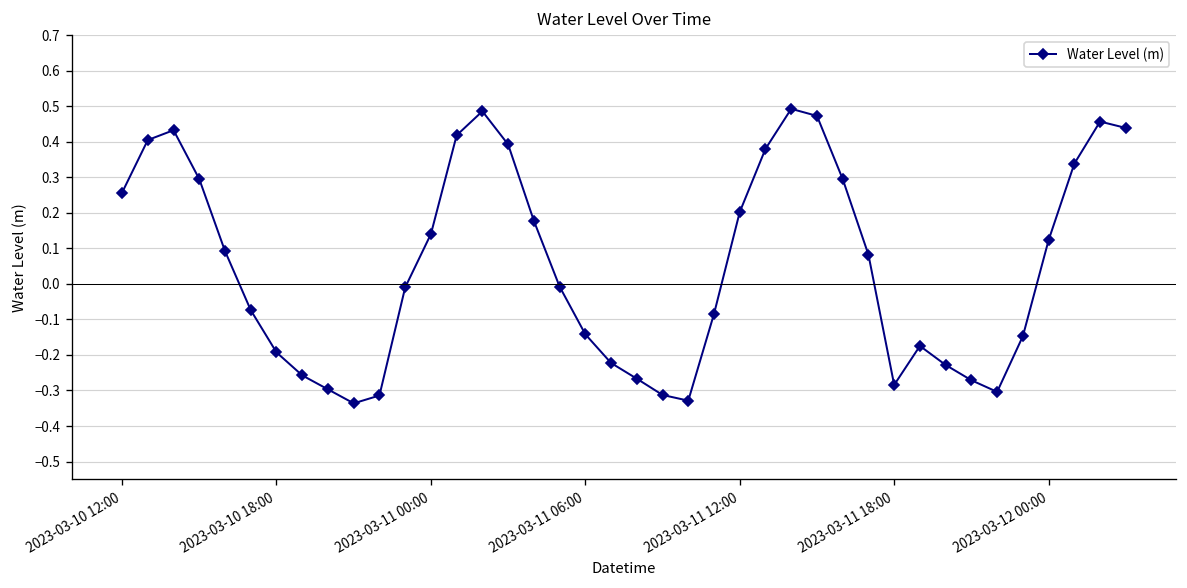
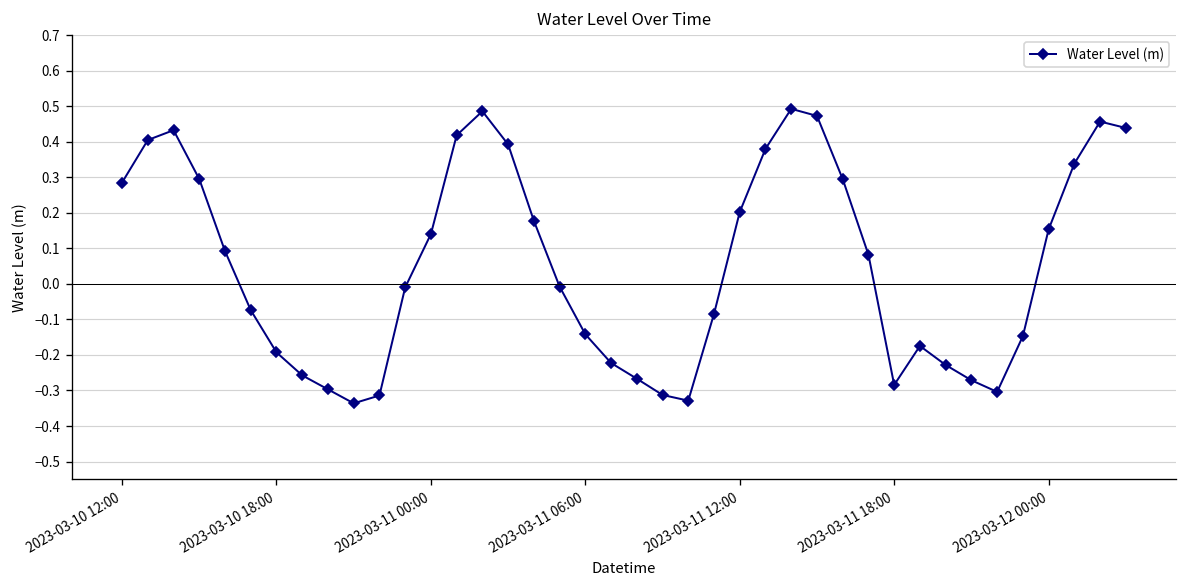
2023-03-10 12:00: 0.26 -> 0.29
2023-03-12 00:00: 0.12 -> 0.15
